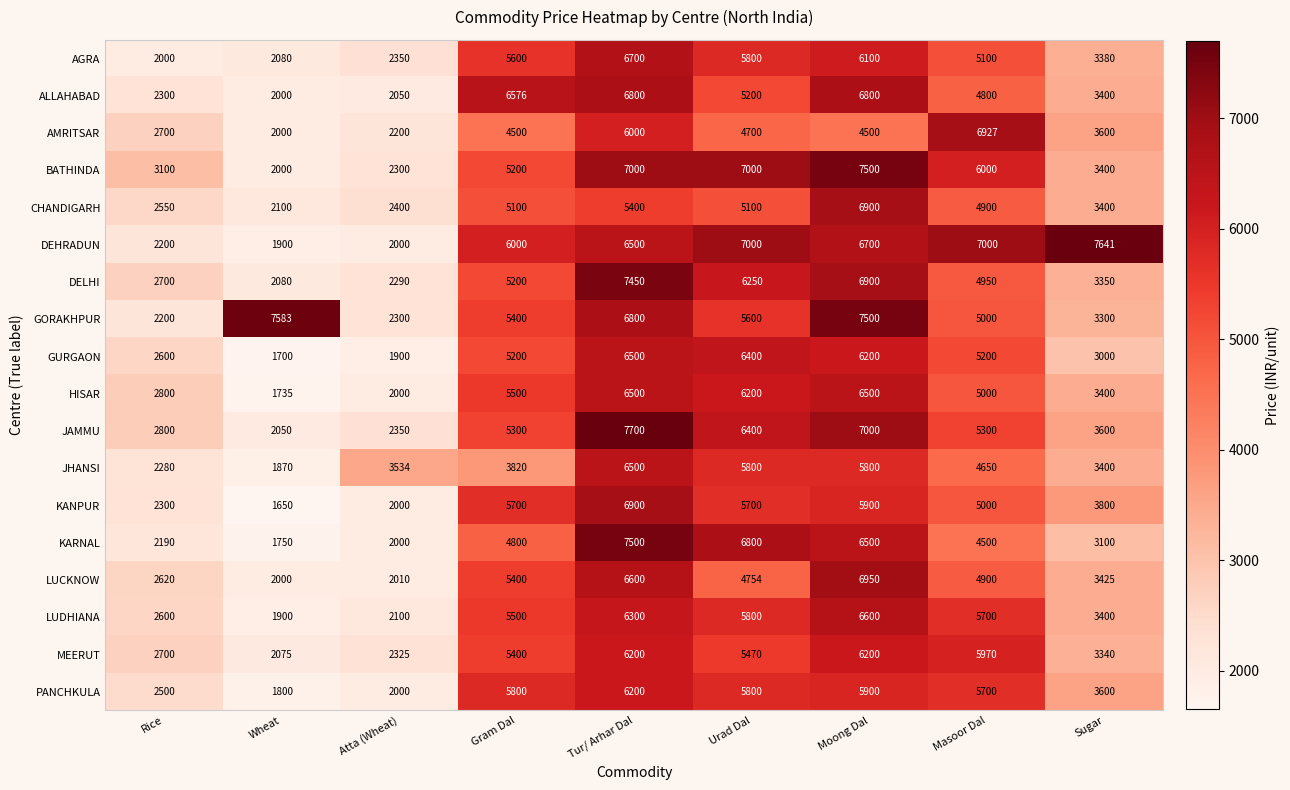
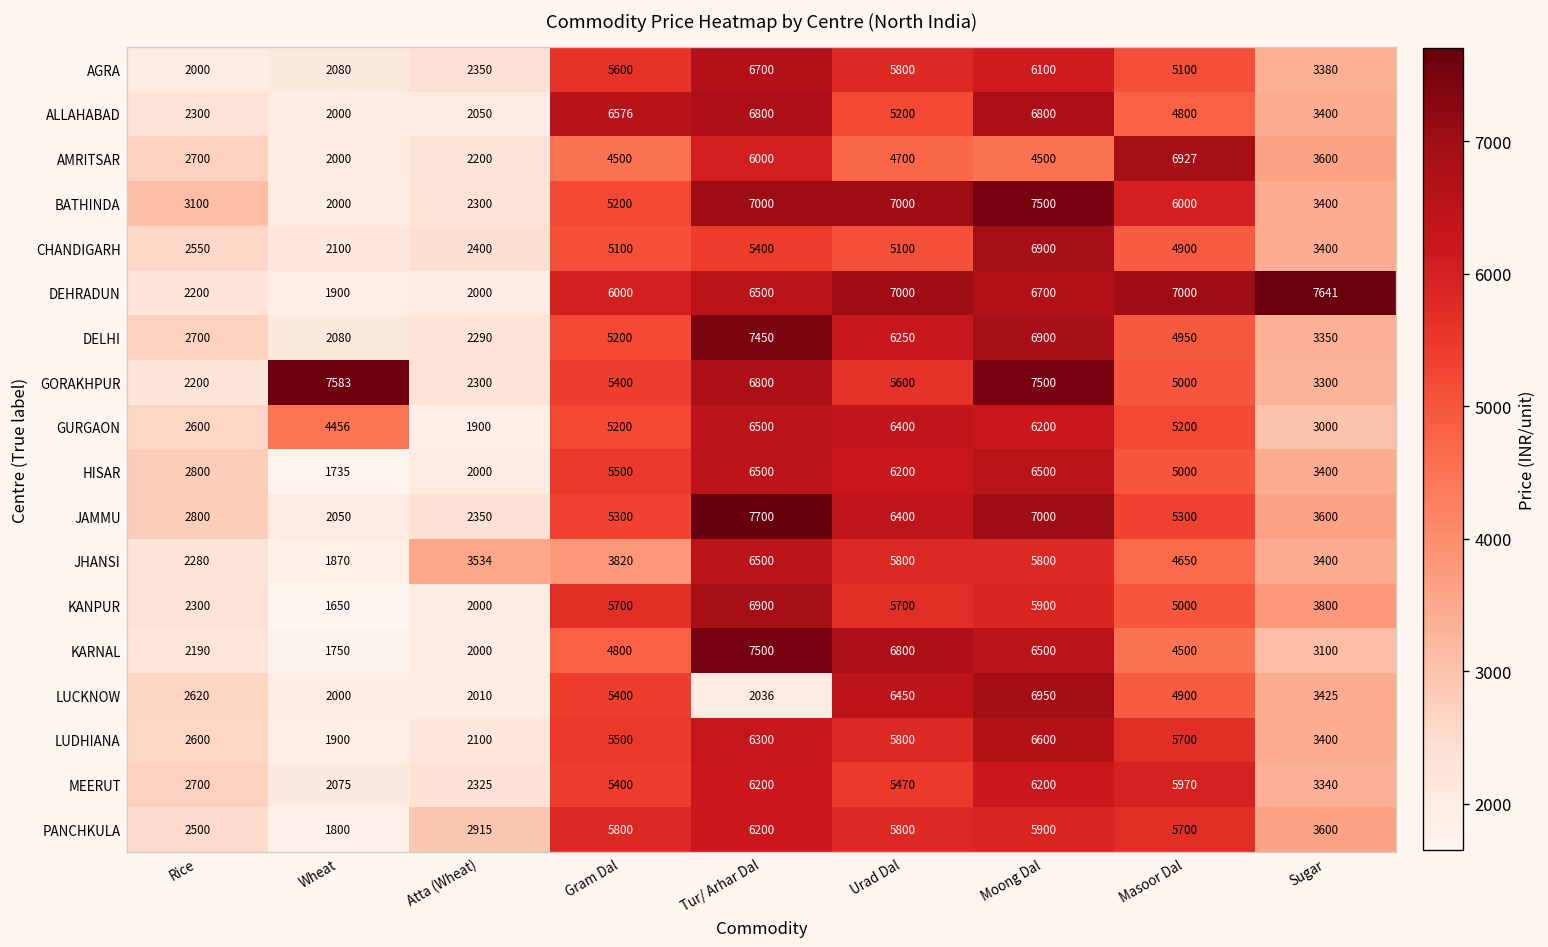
GURGAON, Wheat: 1700 -> 4456
LUCKNOW, Tur/ Arhar Dal: 6600 -> 2036
LUCKNOW, Urad Dal: 4754 -> 6450
PANCHKULA, Atta (Wheat): 2000 -> 2915
